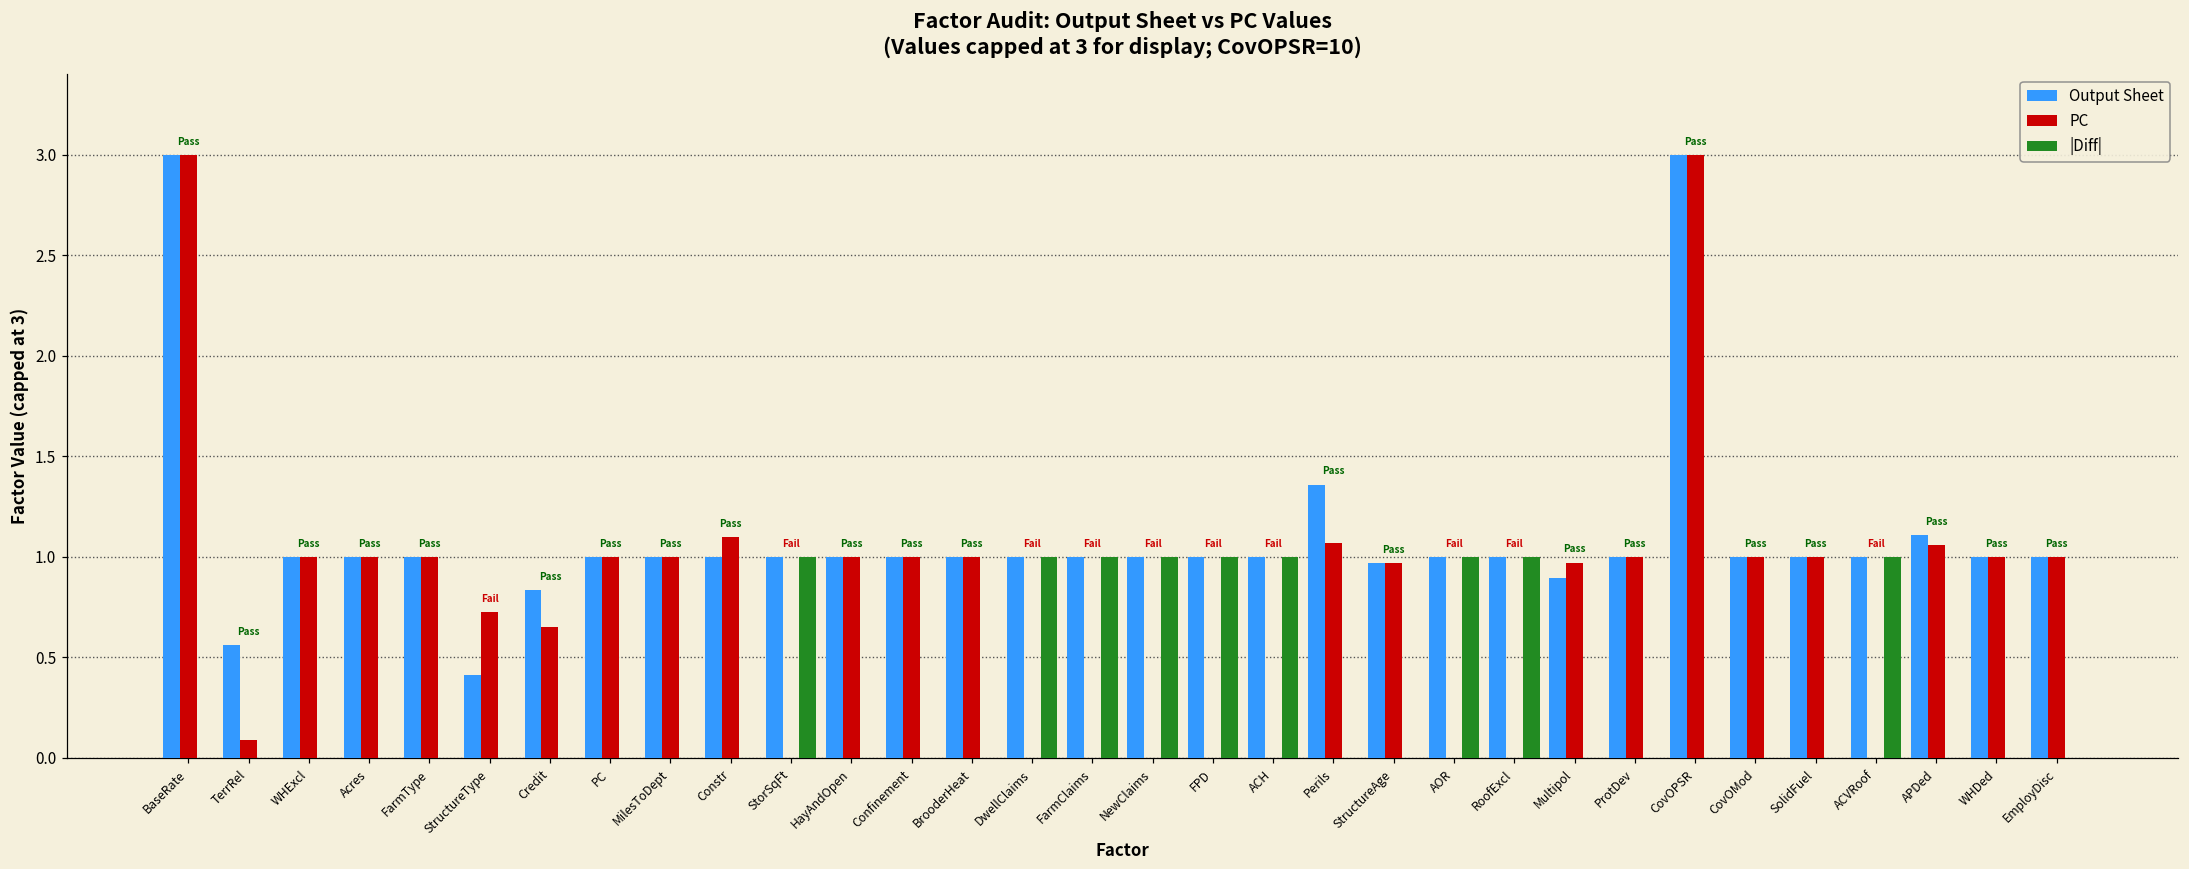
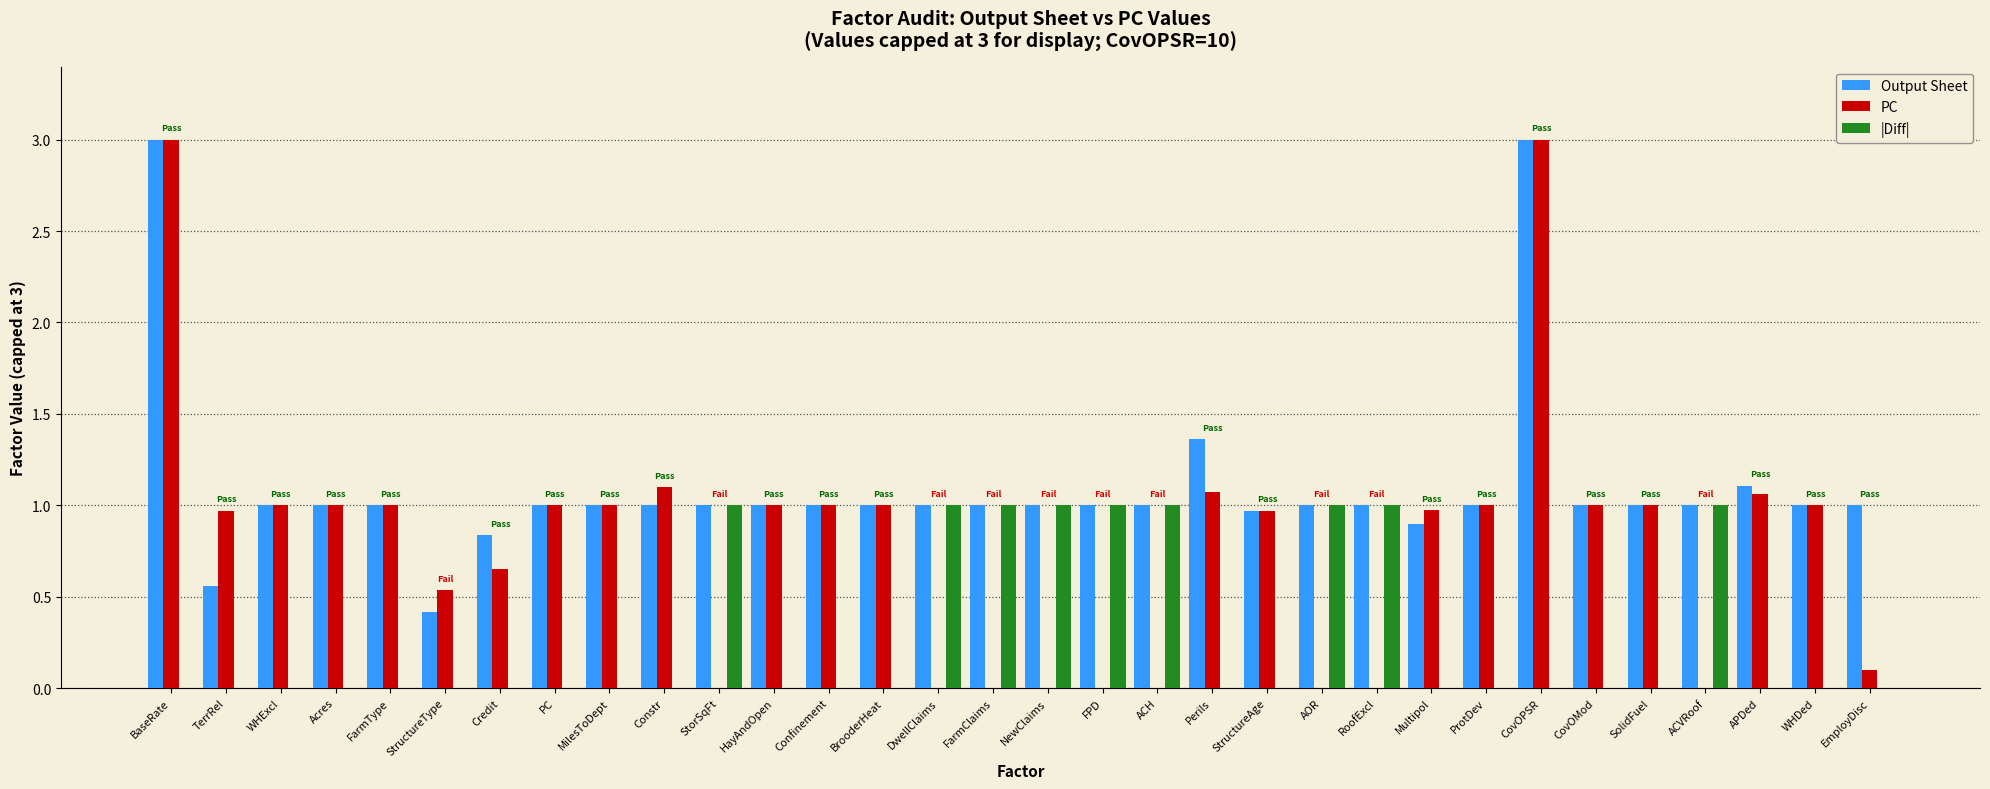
PC, TerrRel: 0.09 -> 0.97
PC, StructureType: 0.73 -> 0.54
PC, EmployDisc: 1.0 -> 0.1
